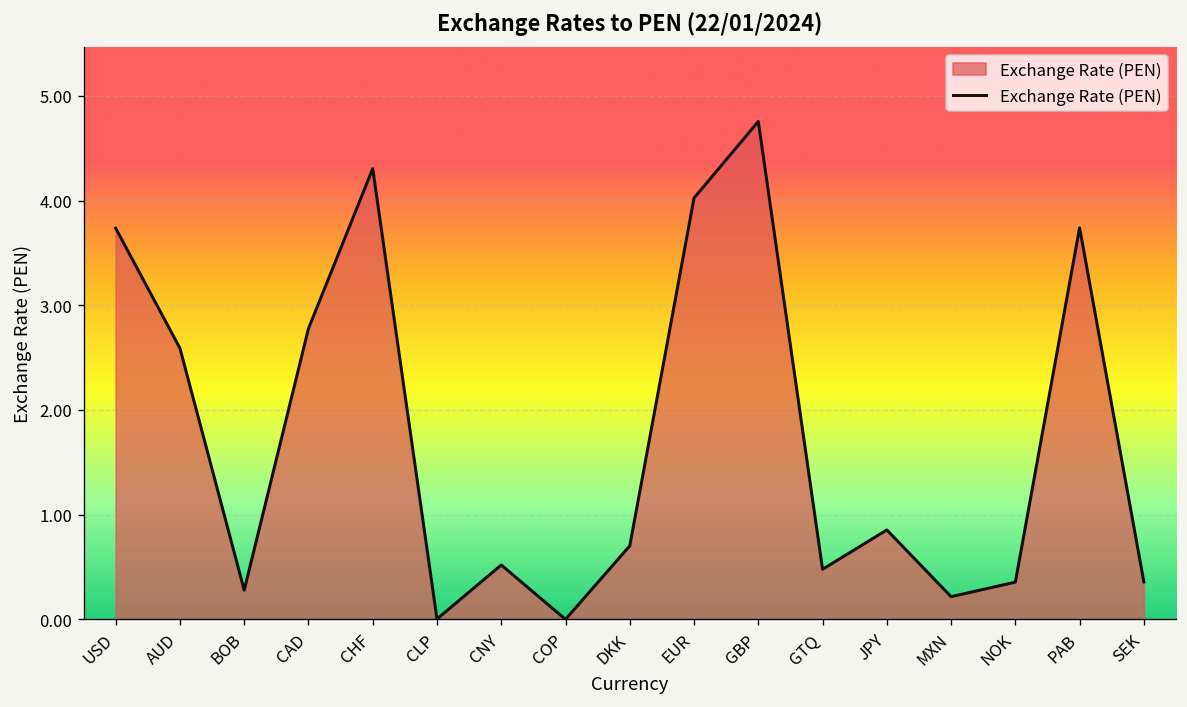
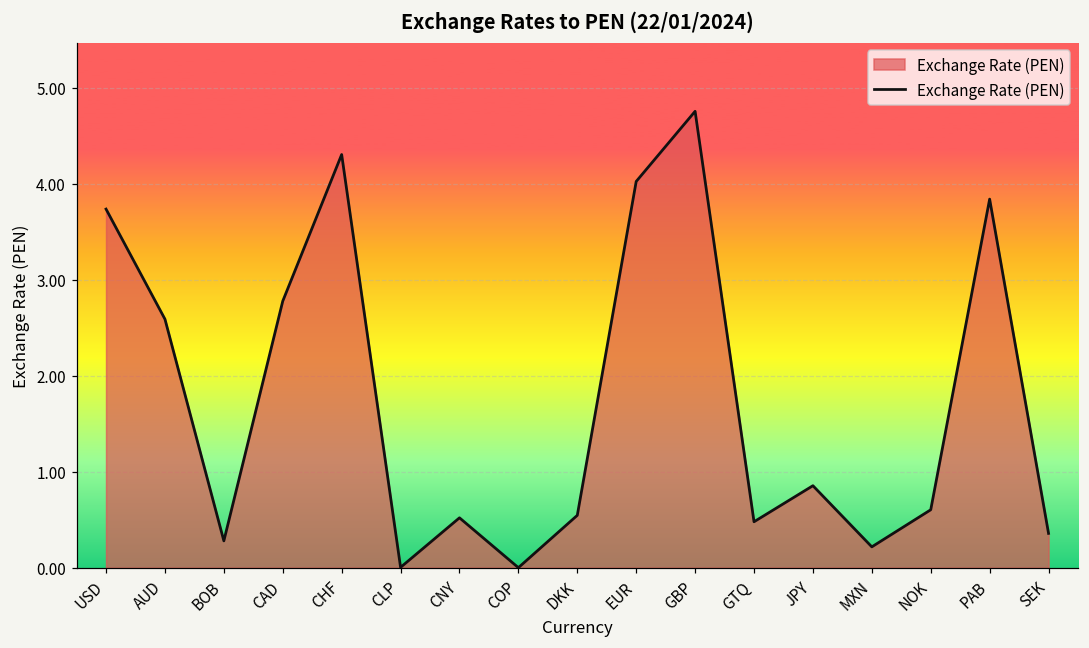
DKK: 0.7 -> 0.5
NOK: 0.4 -> 0.6
PAB: 3.7 -> 3.8
